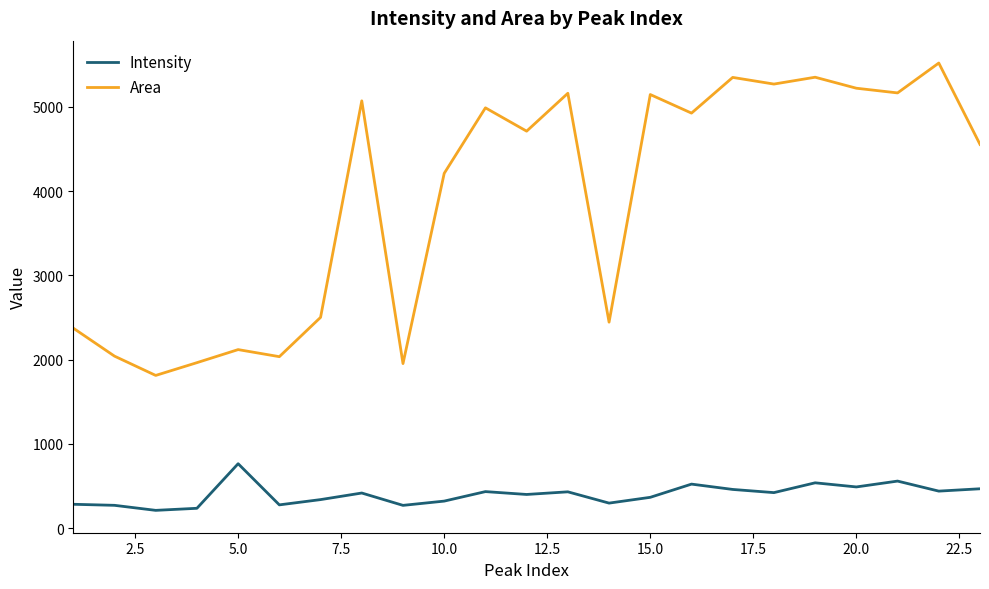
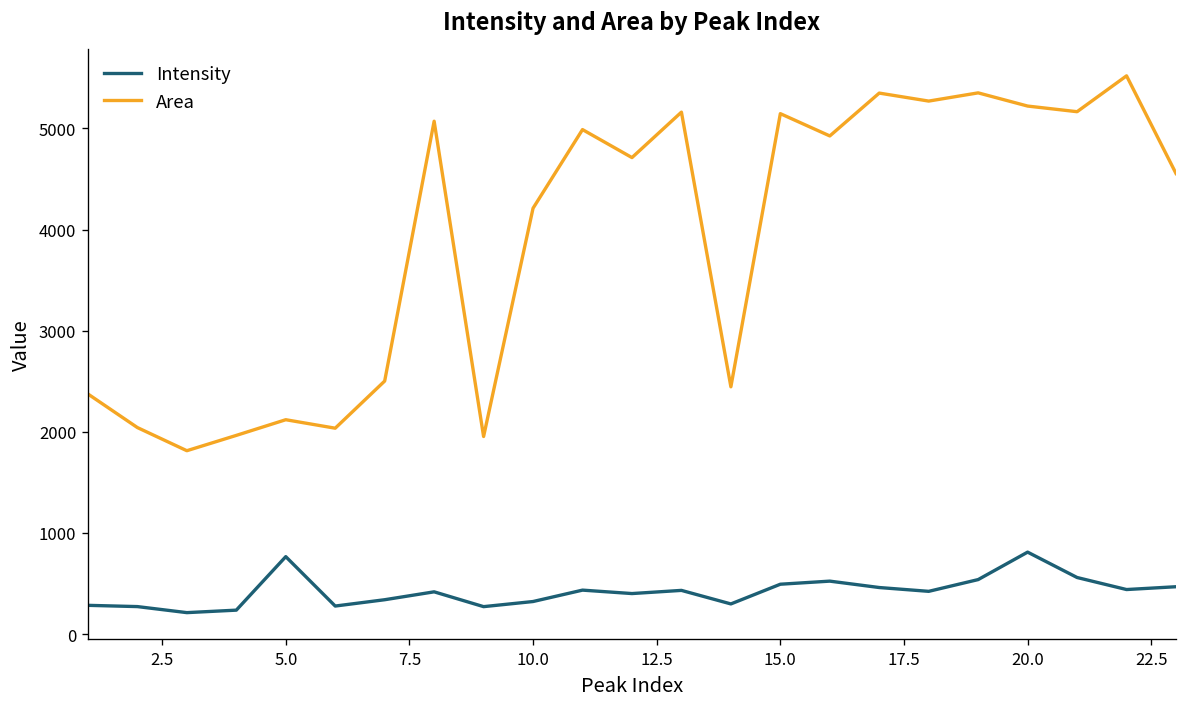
Intensity, 15.0: 400 -> 500
Intensity, 20.0: 500 -> 800
